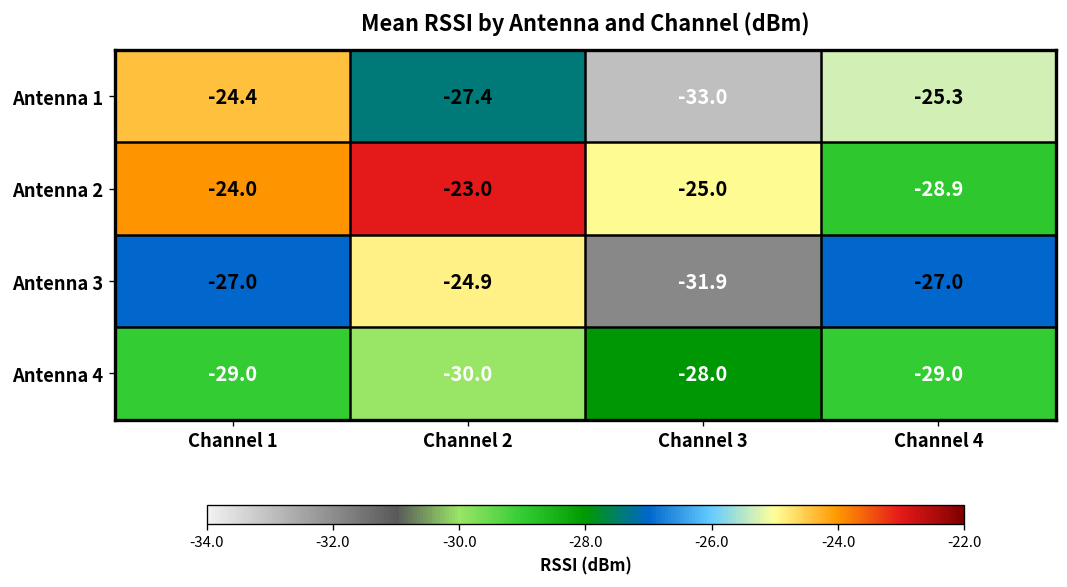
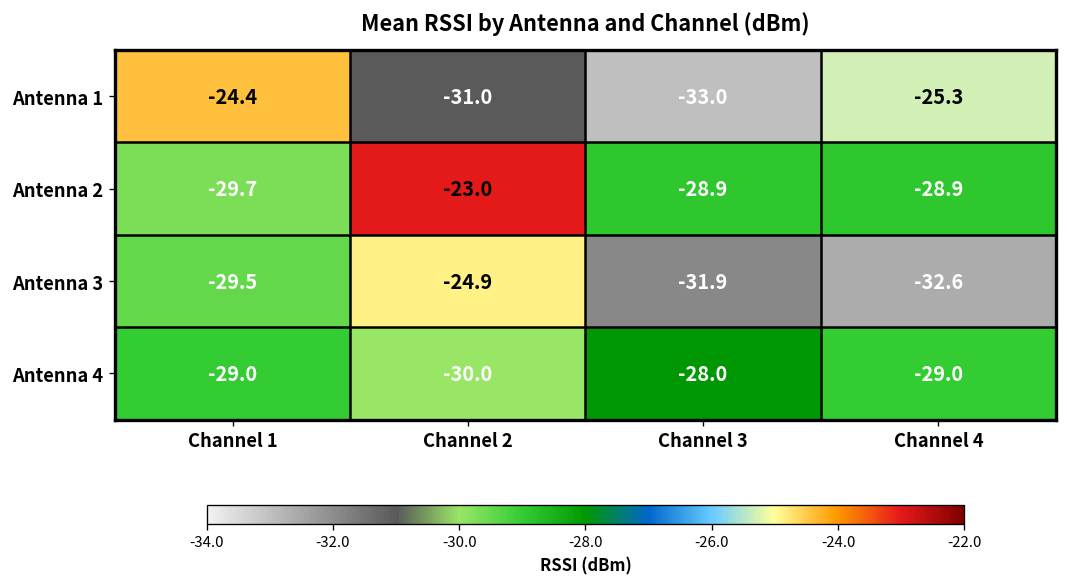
Antenna 1, Channel 2: -27.4 -> -31.0
Antenna 2, Channel 1: -24.0 -> -29.7
Antenna 2, Channel 3: -25.0 -> -28.9
Antenna 3, Channel 1: -27.0 -> -29.5
Antenna 3, Channel 4: -27.0 -> -32.6
